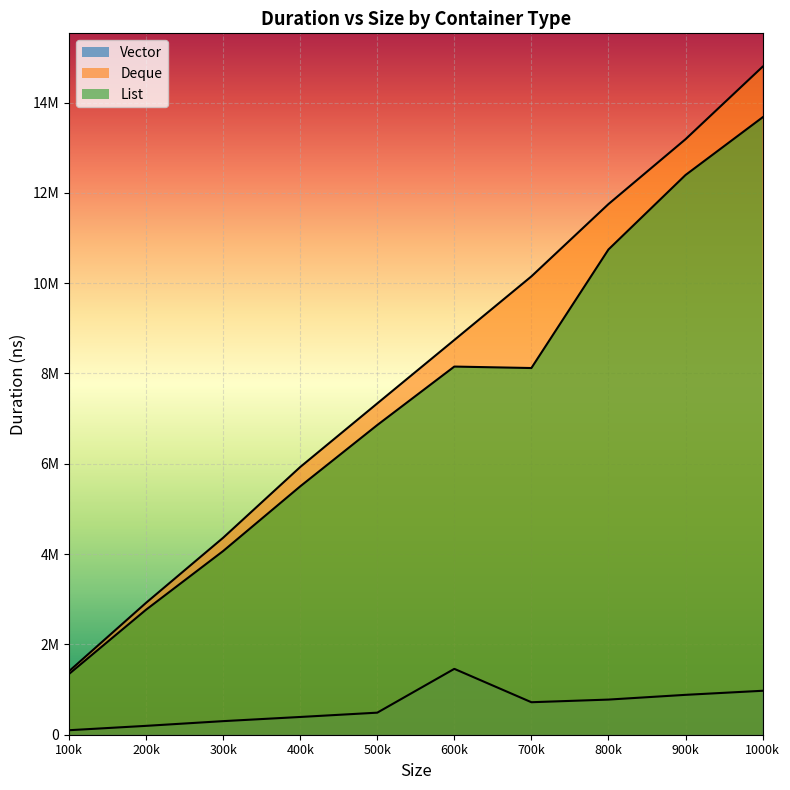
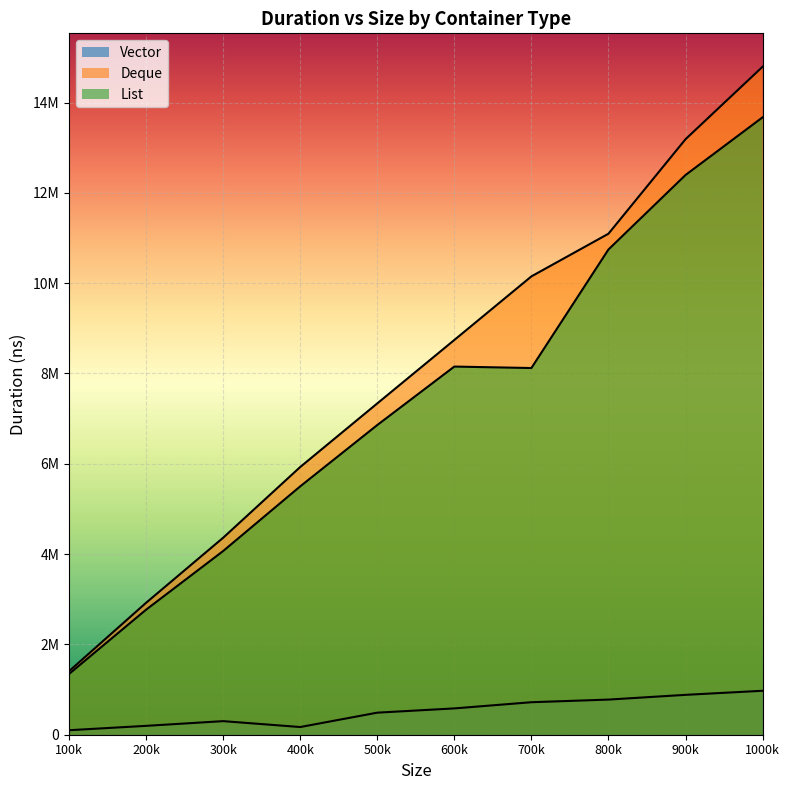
Vector, 400k: 400000 -> 200000
Vector, 600k: 1500000 -> 600000
Deque, 800k: 11800000 -> 11100000
